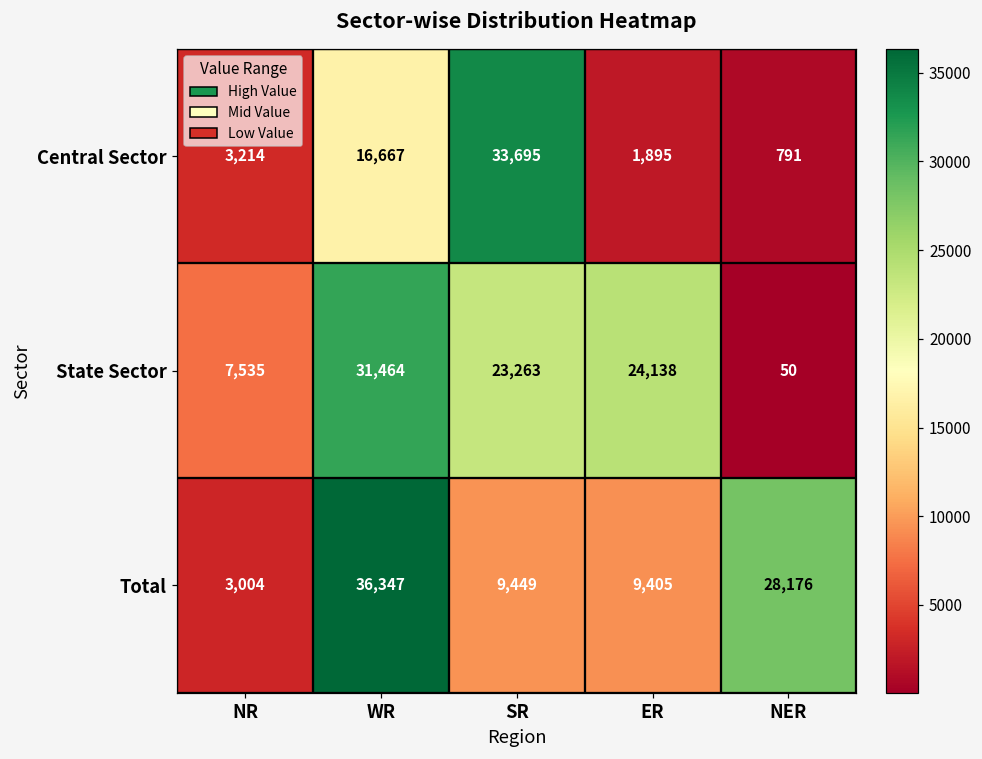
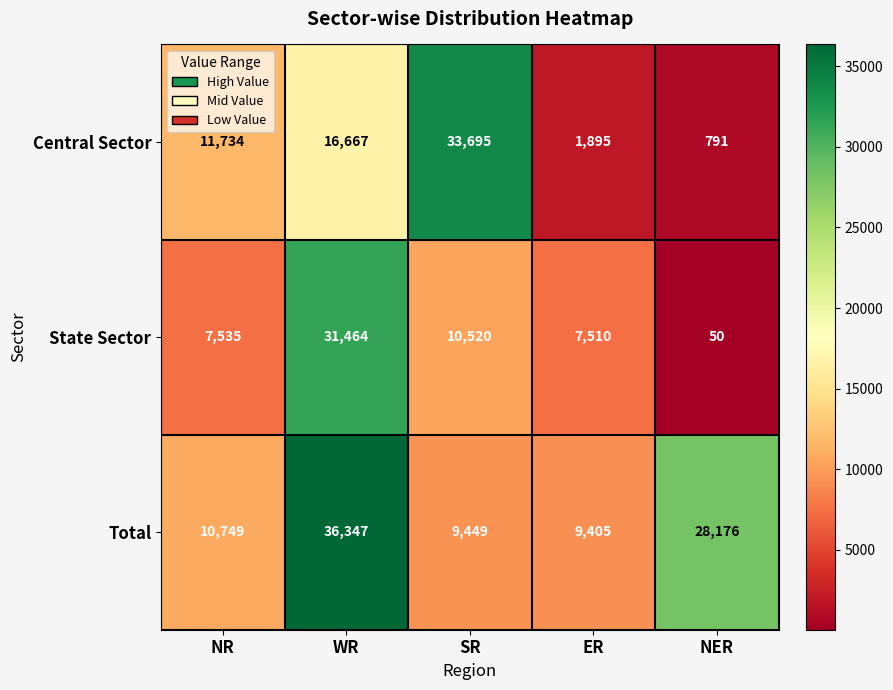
Central Sector, NR: 3,214 -> 11,734
State Sector, SR: 23,263 -> 10,520
State Sector, ER: 24,138 -> 7,510
Total, NR: 3,004 -> 10,749
